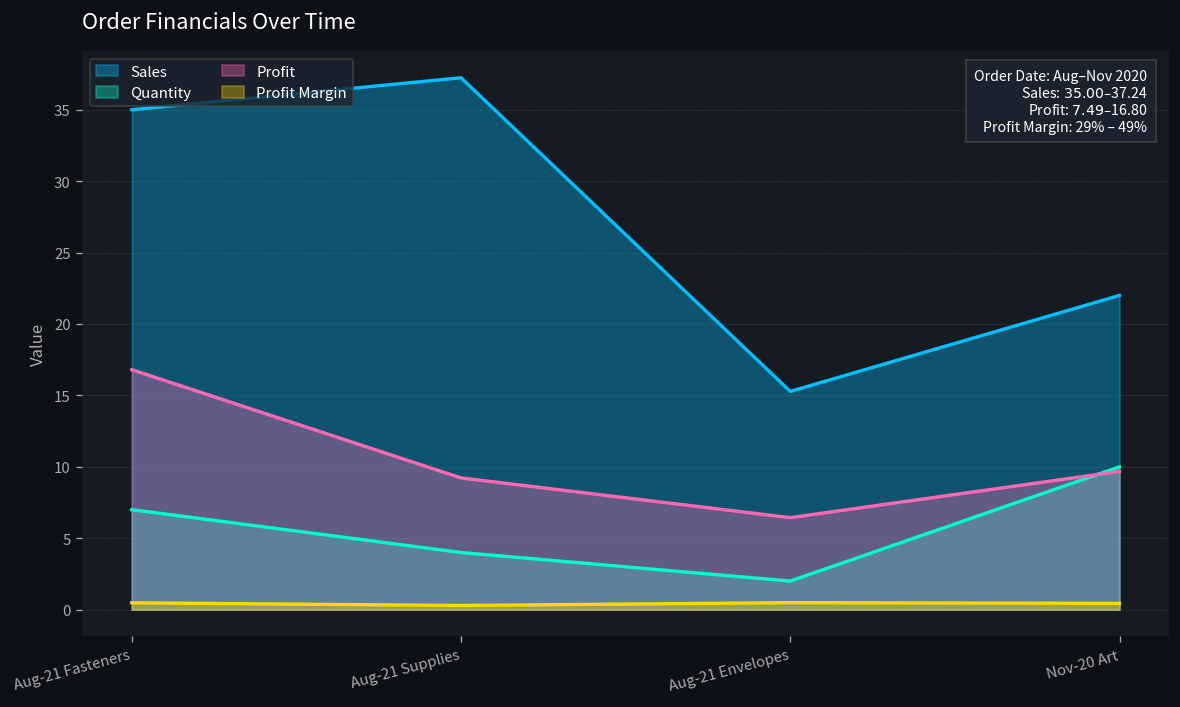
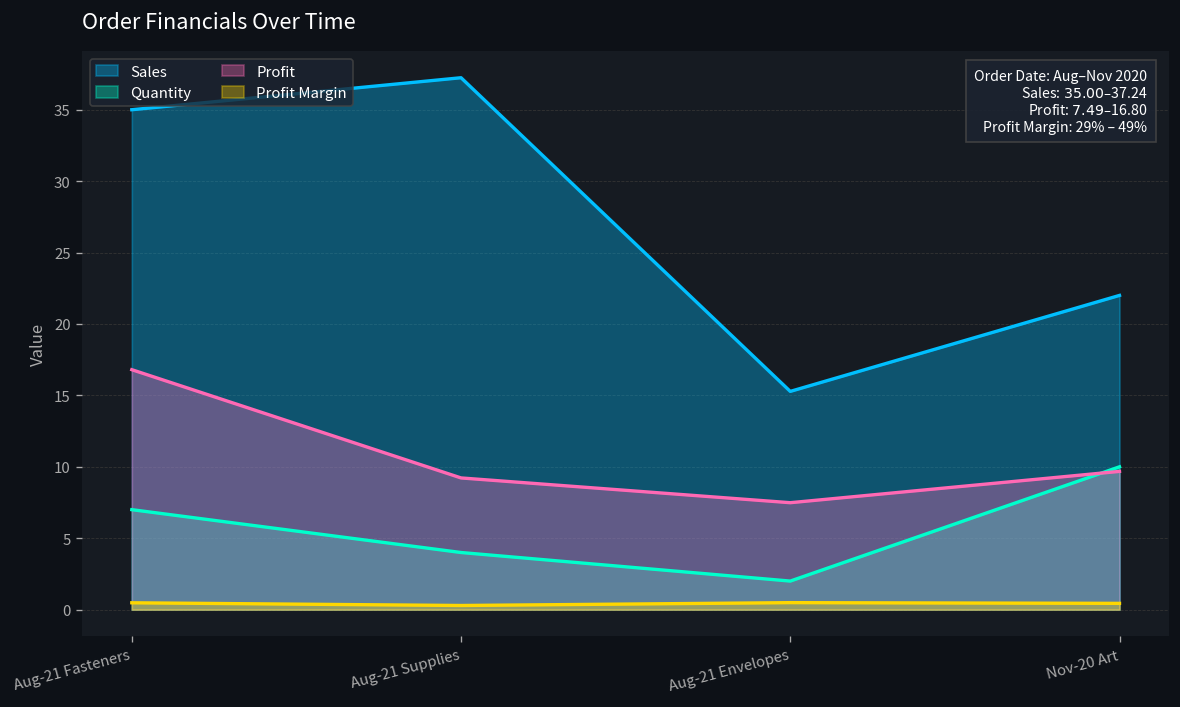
Profit, Aug-21 Envelopes: 6.4 -> 7.5
